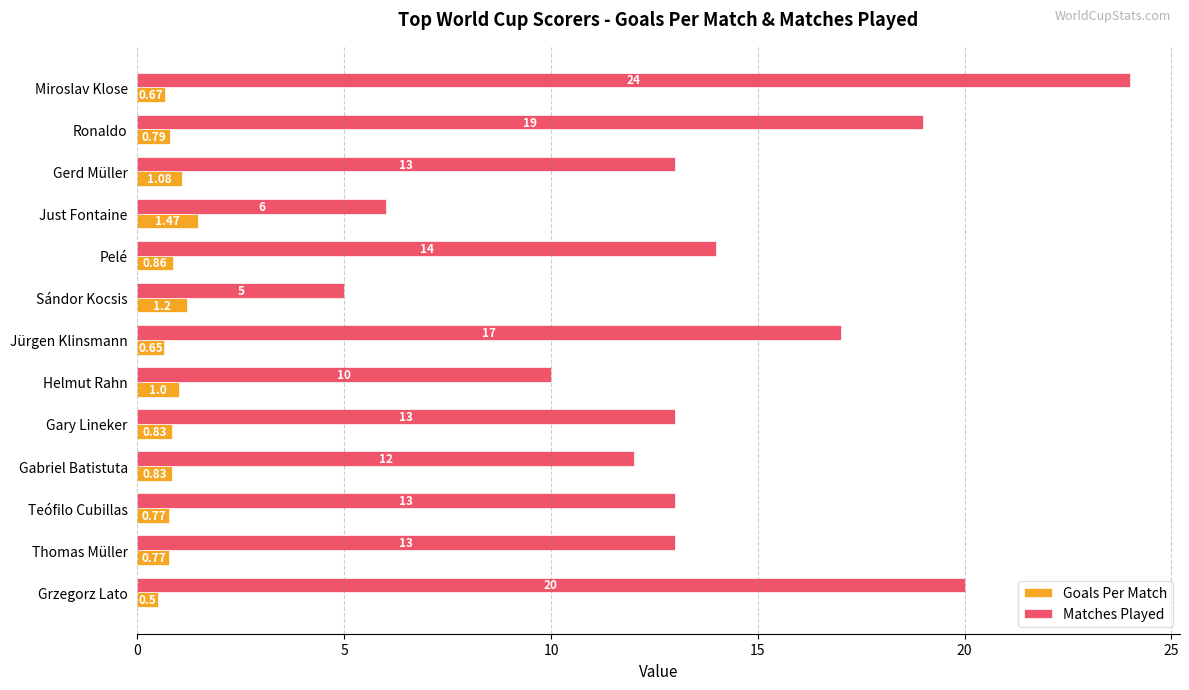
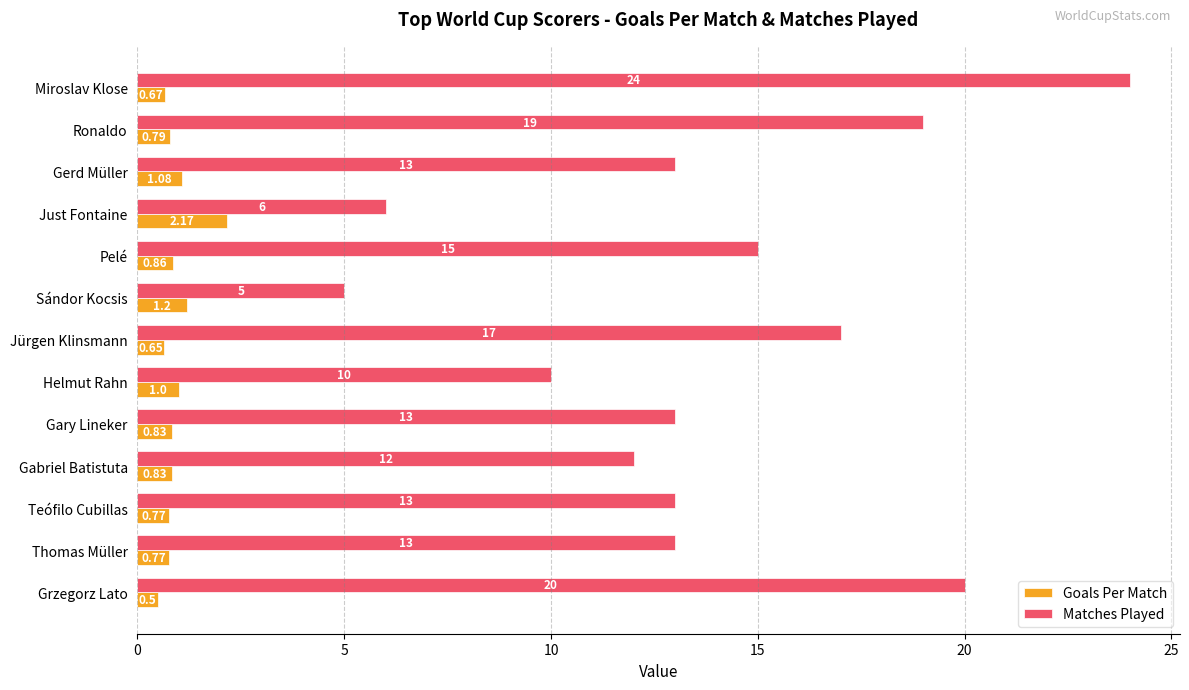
Goals Per Match, Just Fontaine: 1.47 -> 2.17
Matches Played, Pelé: 14 -> 15
